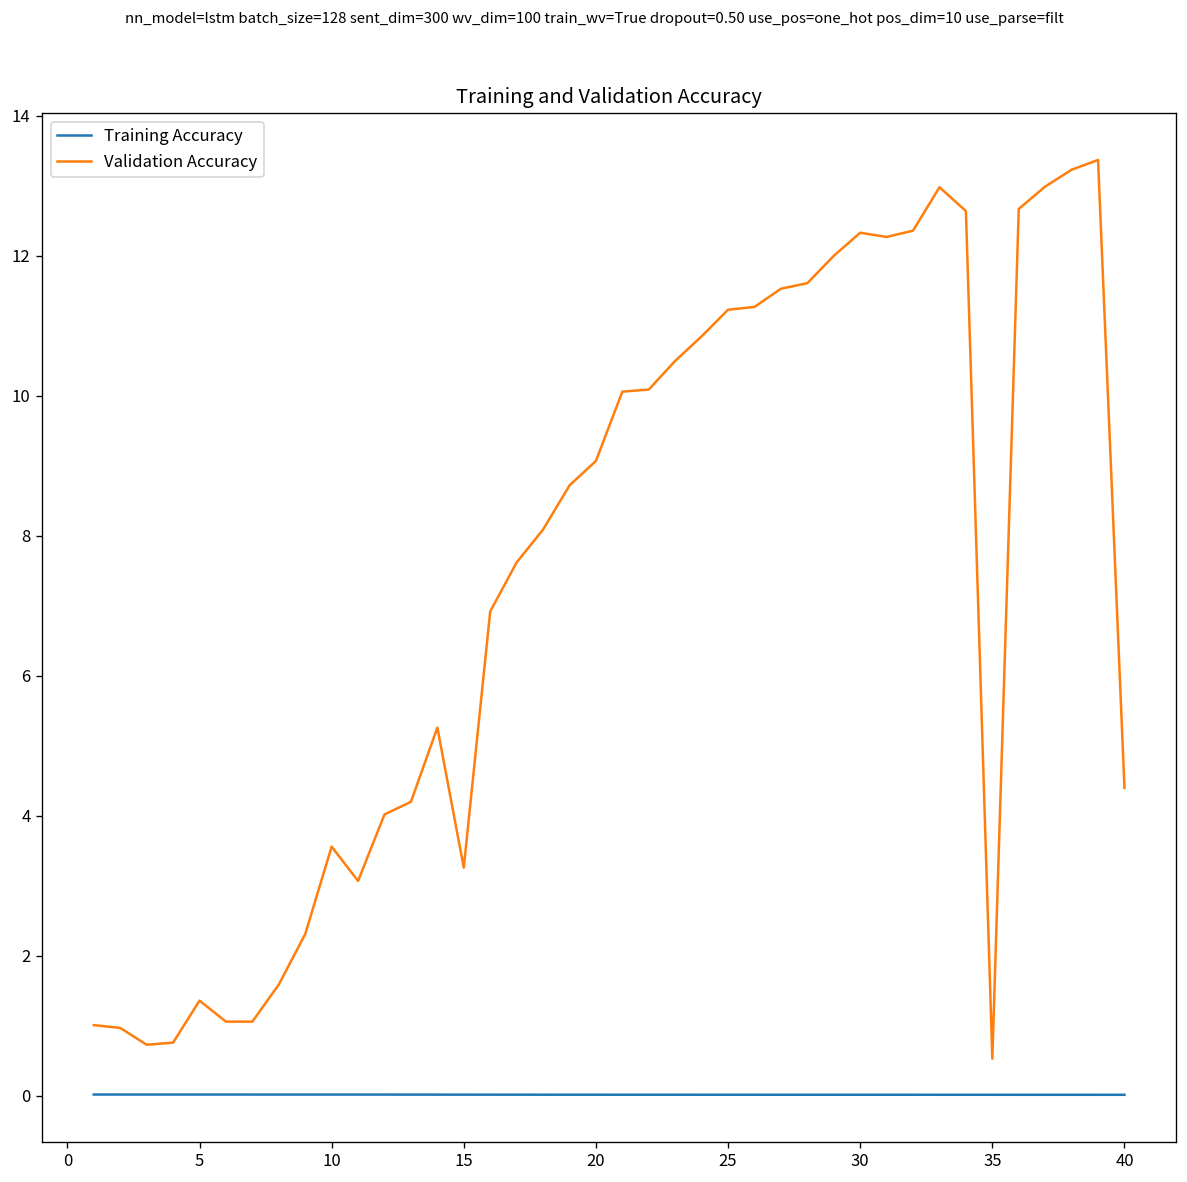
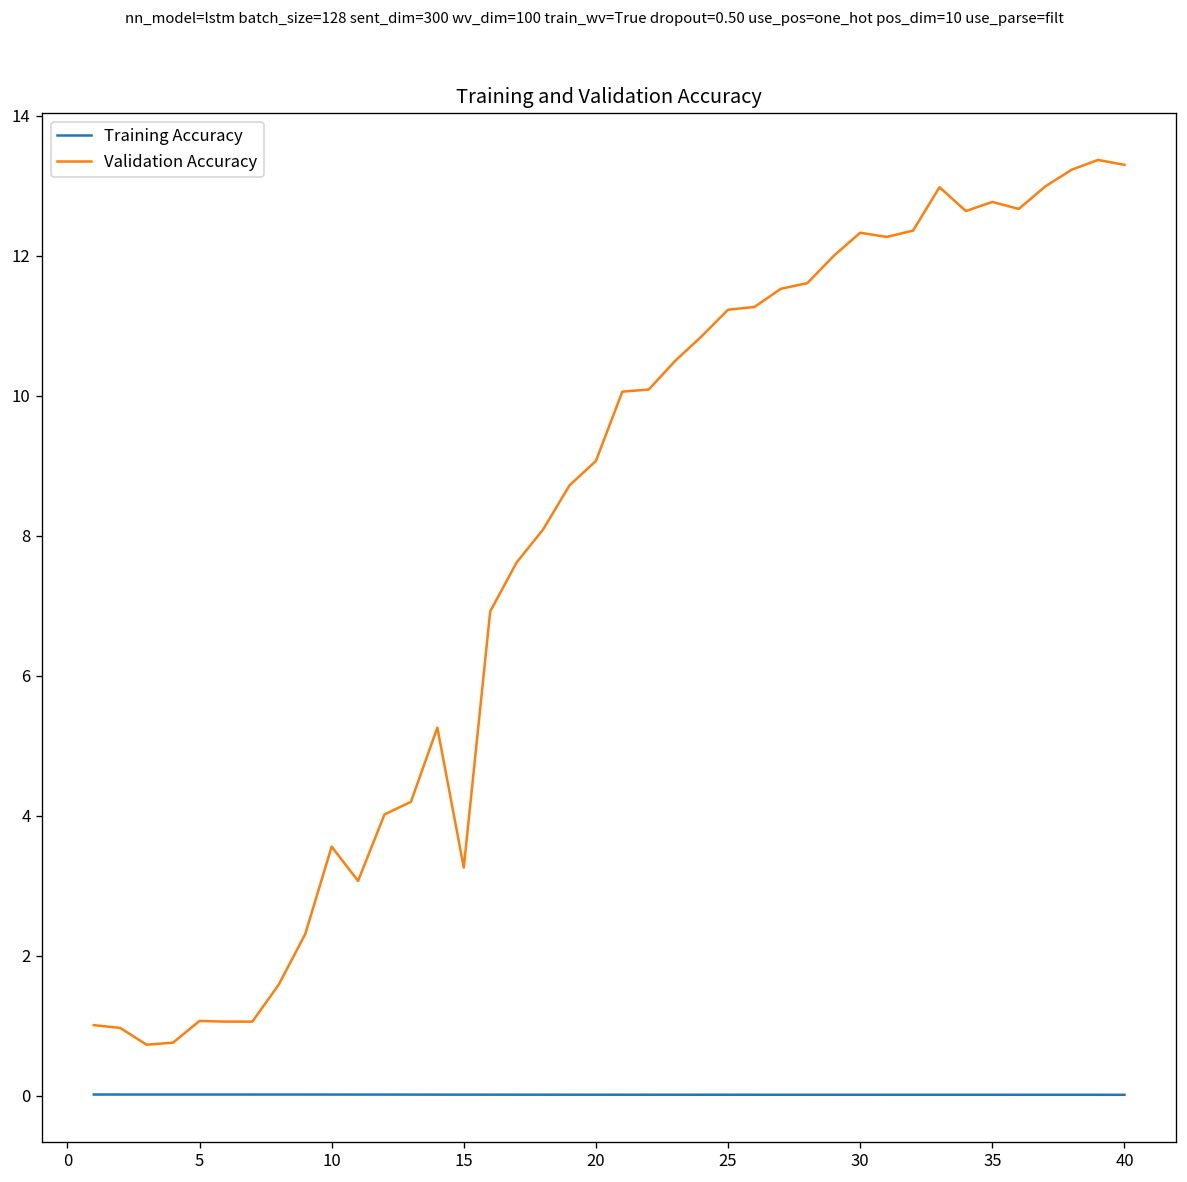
Validation Accuracy, 5: 1.4 -> 1.1
Validation Accuracy, 35: 0.5 -> 12.8
Validation Accuracy, 40: 4.4 -> 13.3
